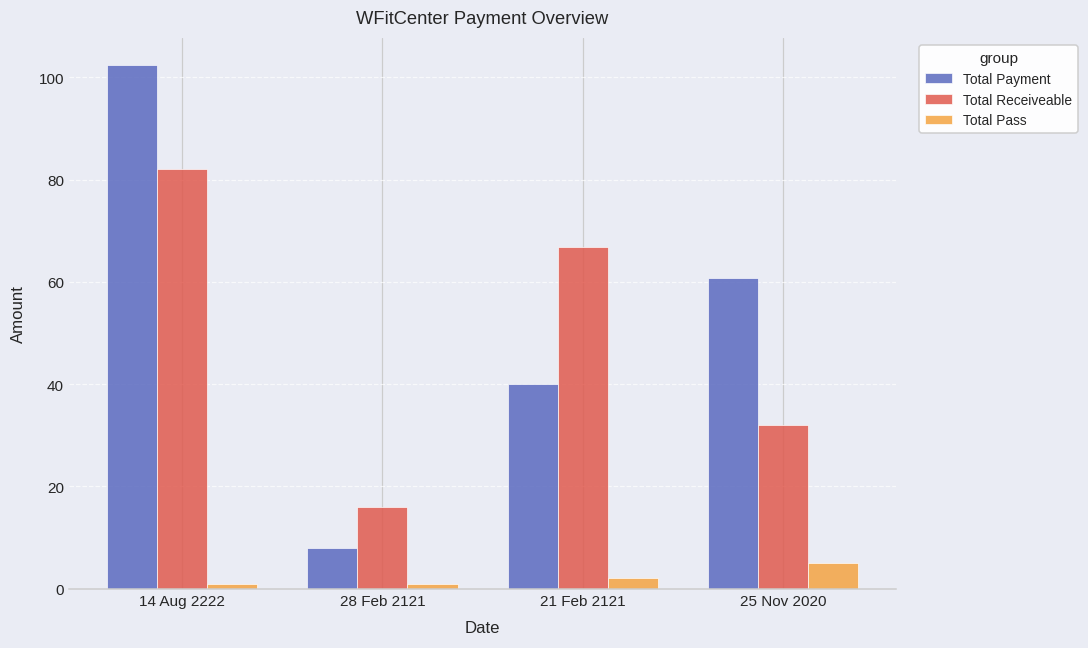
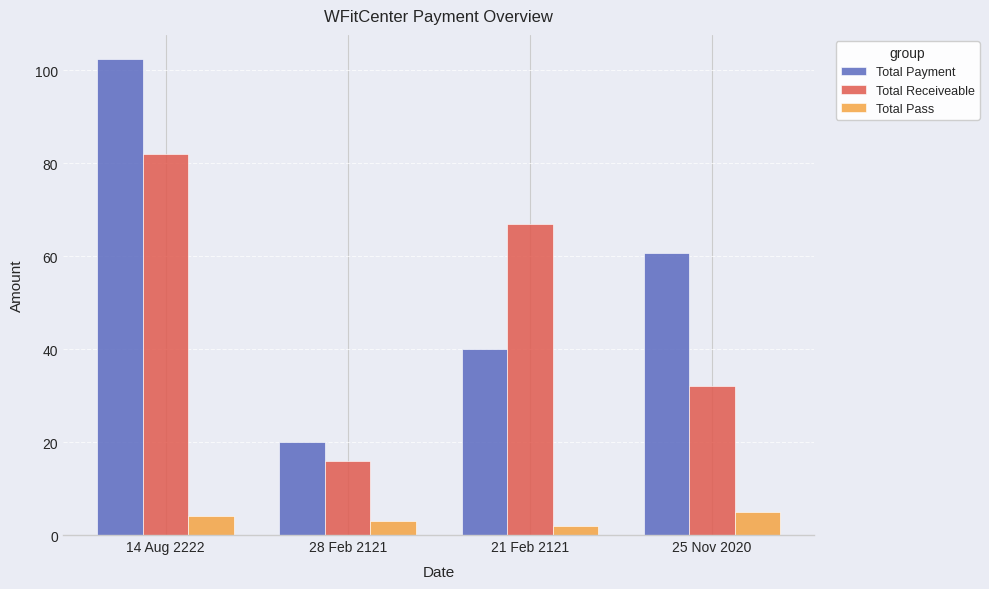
Total Pass, 14 Aug 2222: 1 -> 4
Total Payment, 28 Feb 2121: 8 -> 20
Total Pass, 28 Feb 2121: 1 -> 3
